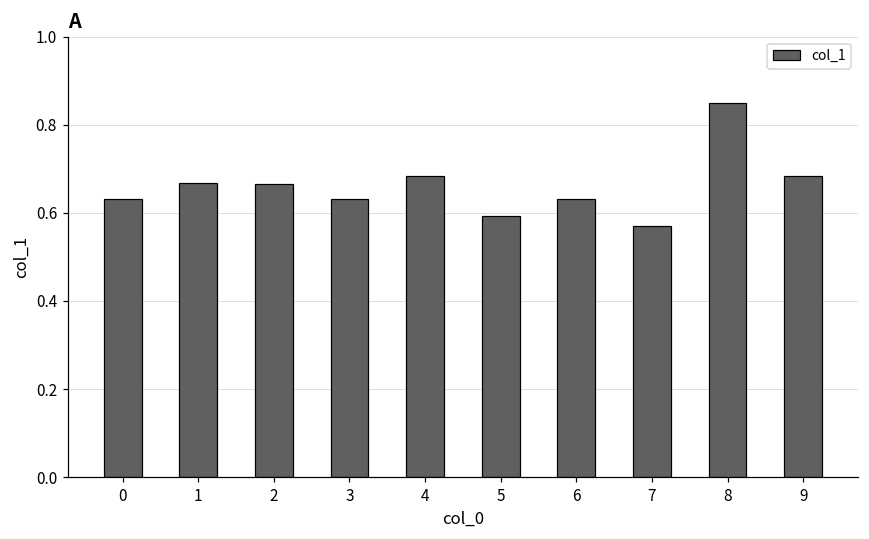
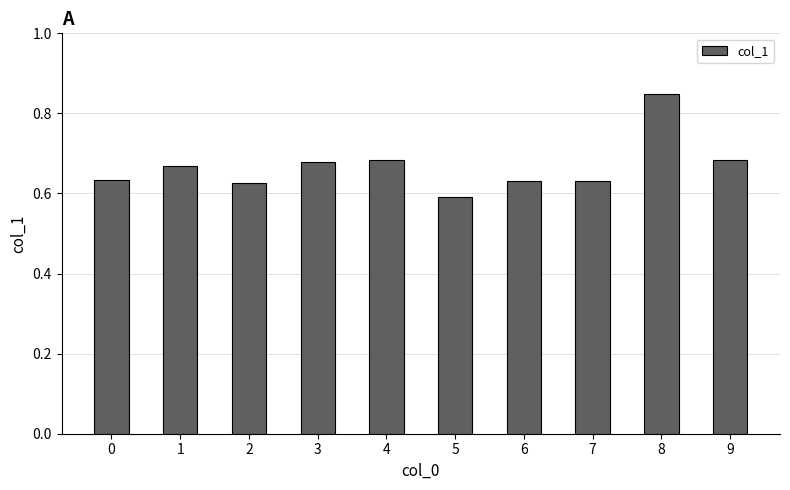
2: 0.67 -> 0.63
3: 0.63 -> 0.68
7: 0.57 -> 0.63
